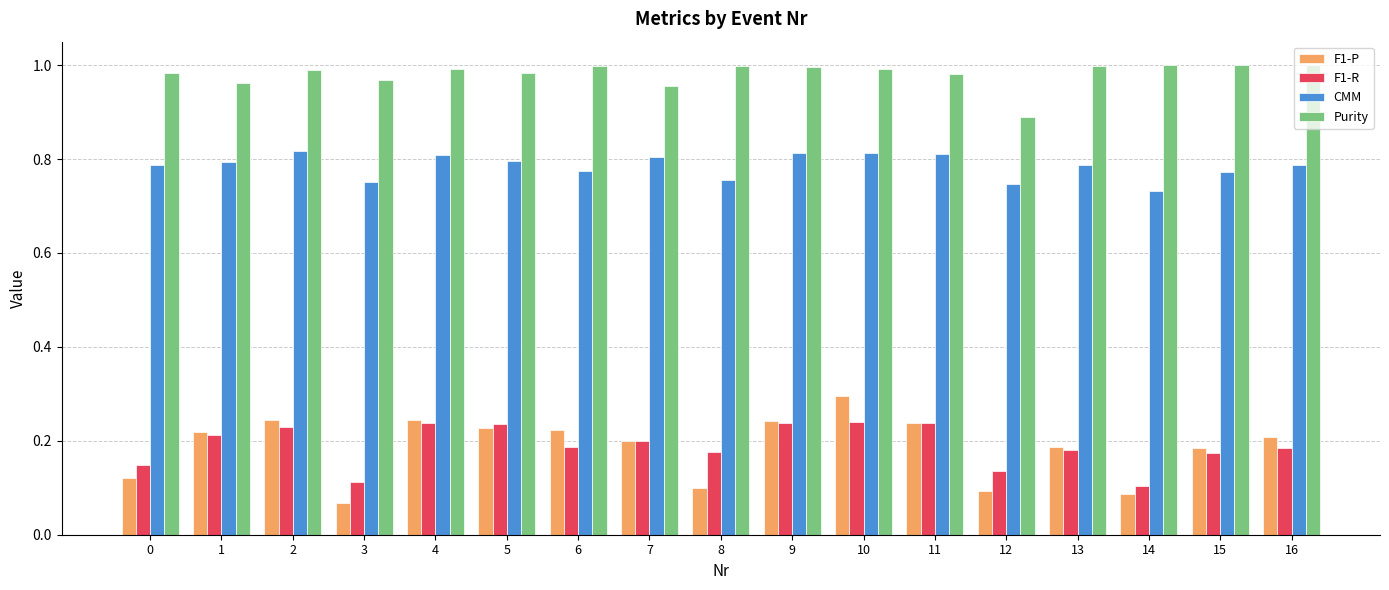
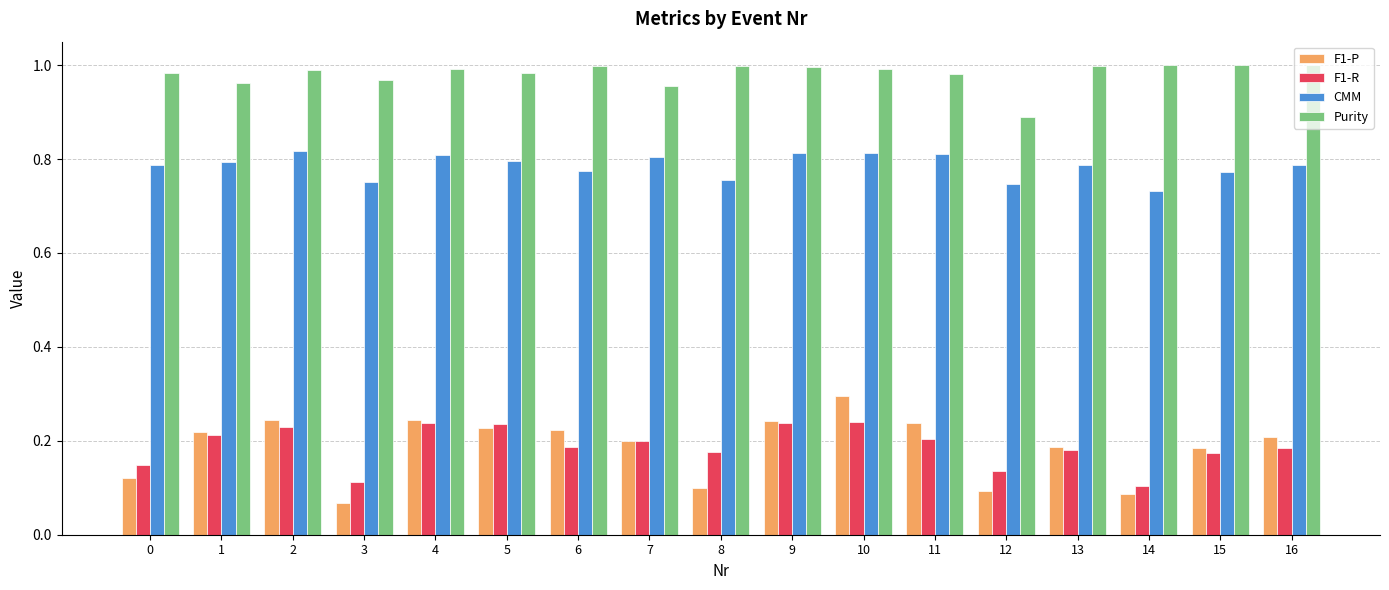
F1-R, 11: 0.24 -> 0.20
